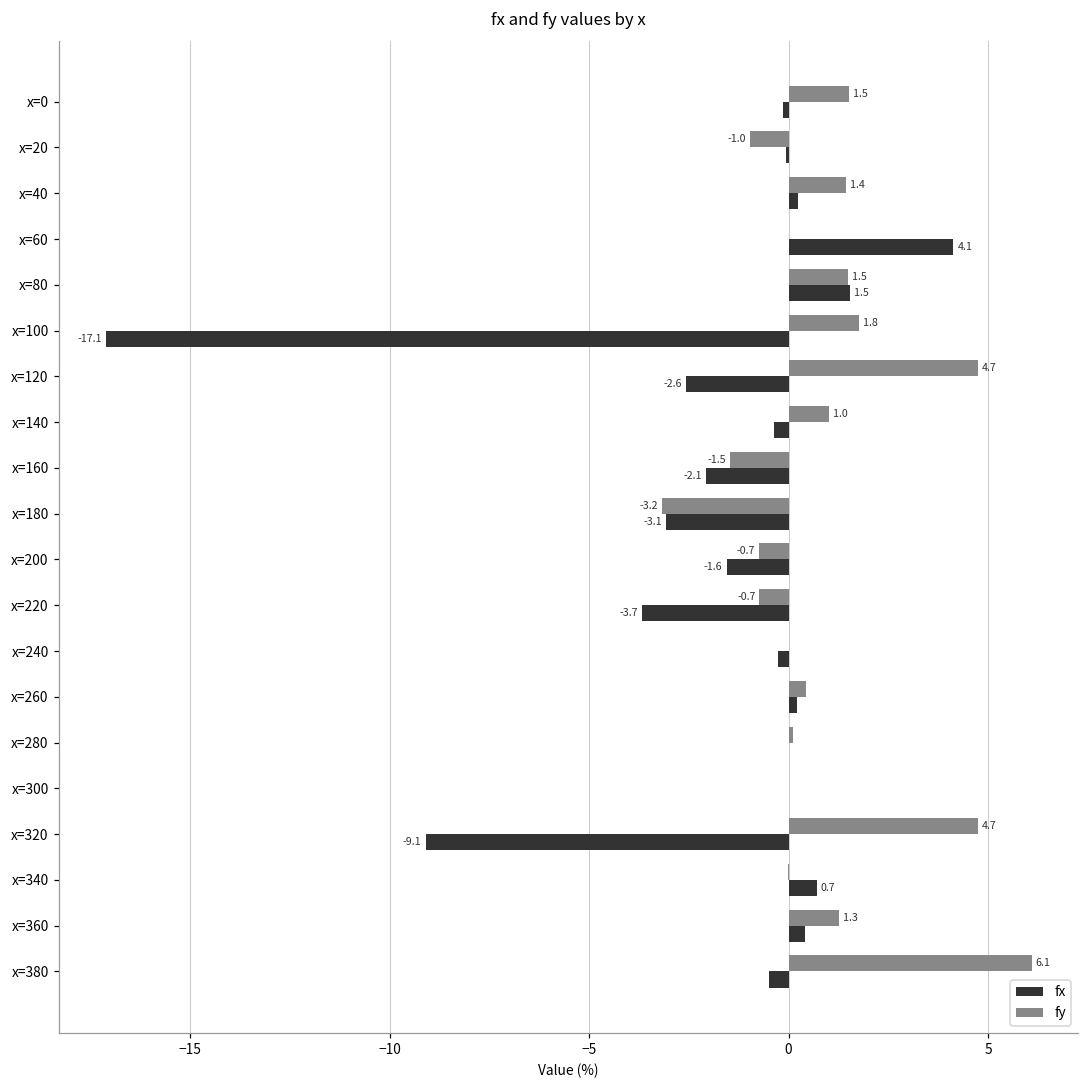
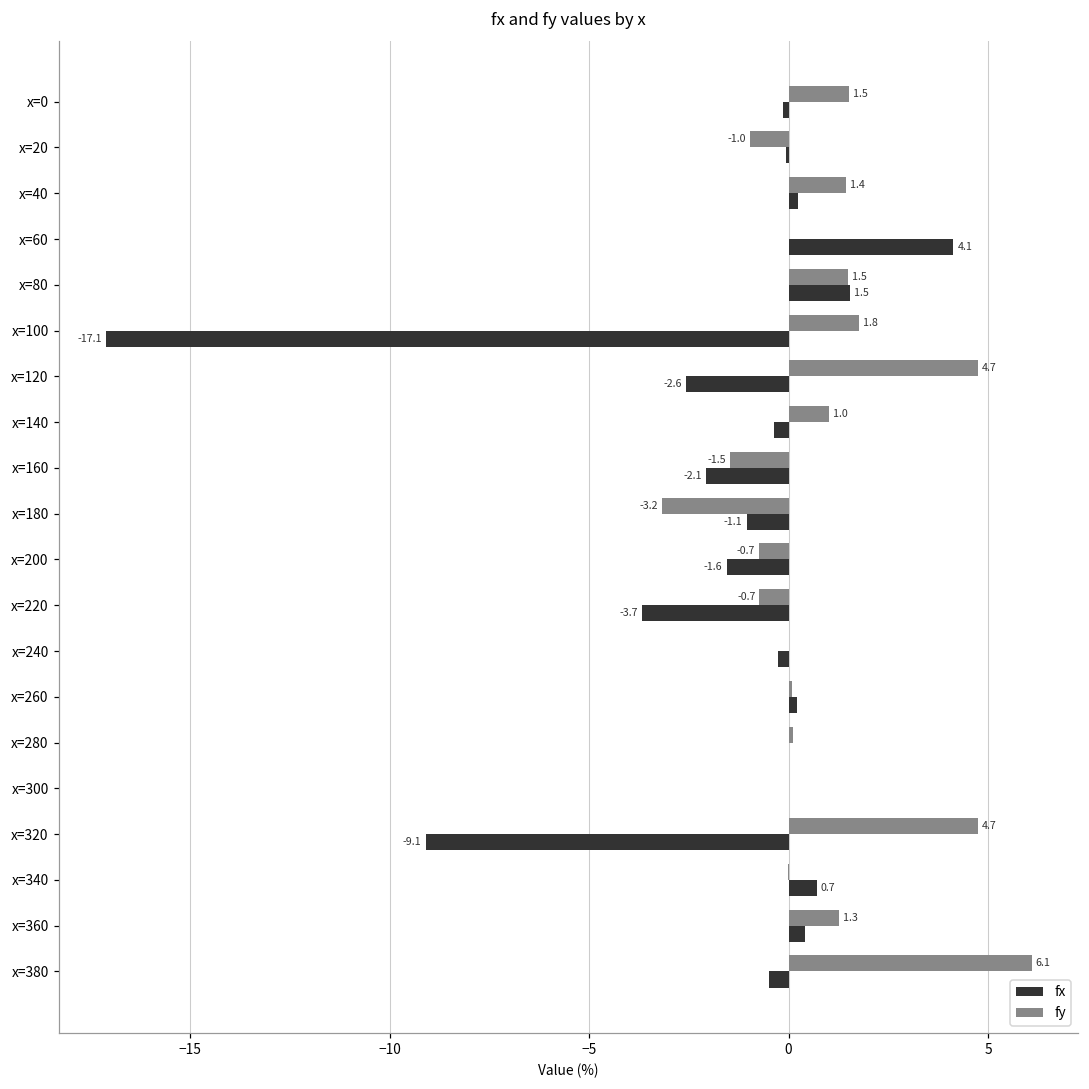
fx, x=180: -3.1 -> -1.1
fy, x=260: 0.4 -> 0.1
